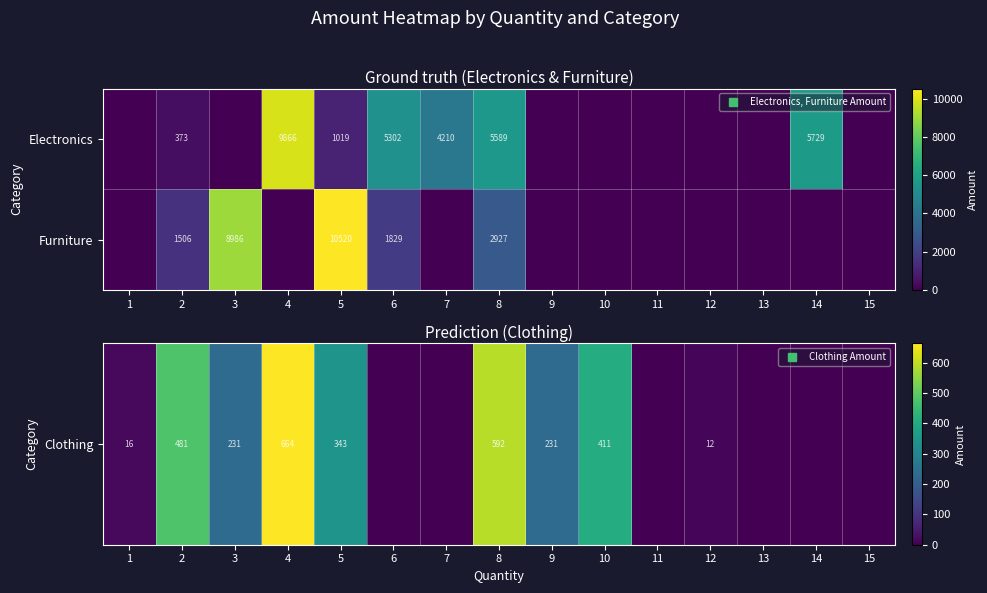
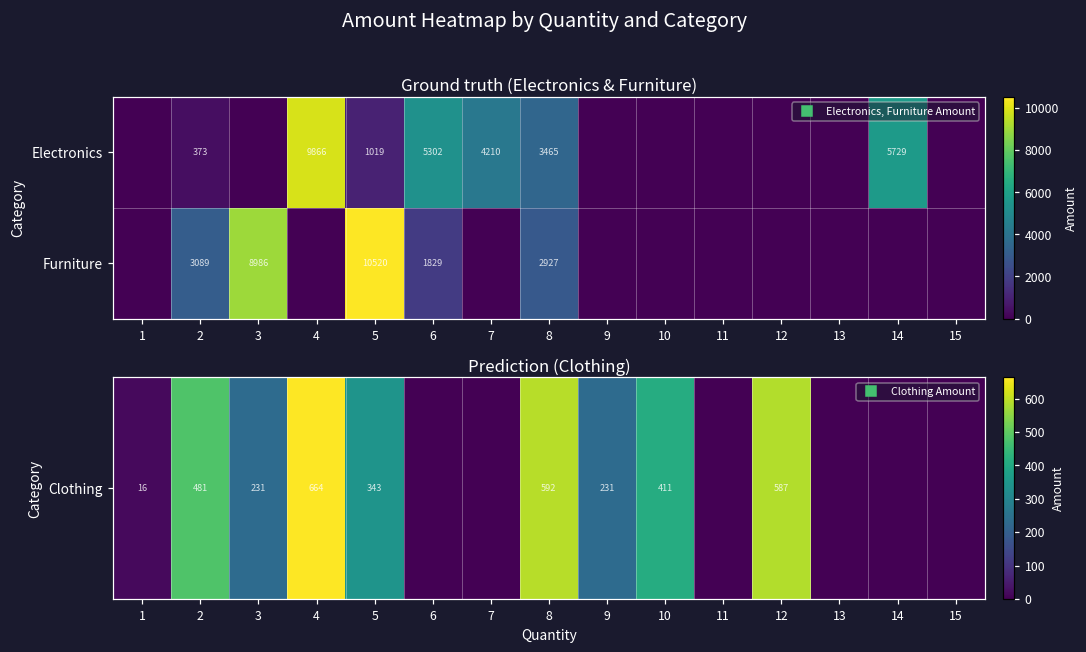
Ground truth (Electronics & Furniture), Electronics, 8: 5589 -> 3465
Ground truth (Electronics & Furniture), Furniture, 2: 1506 -> 3089
Prediction (Clothing), Clothing, 12: 12 -> 587
